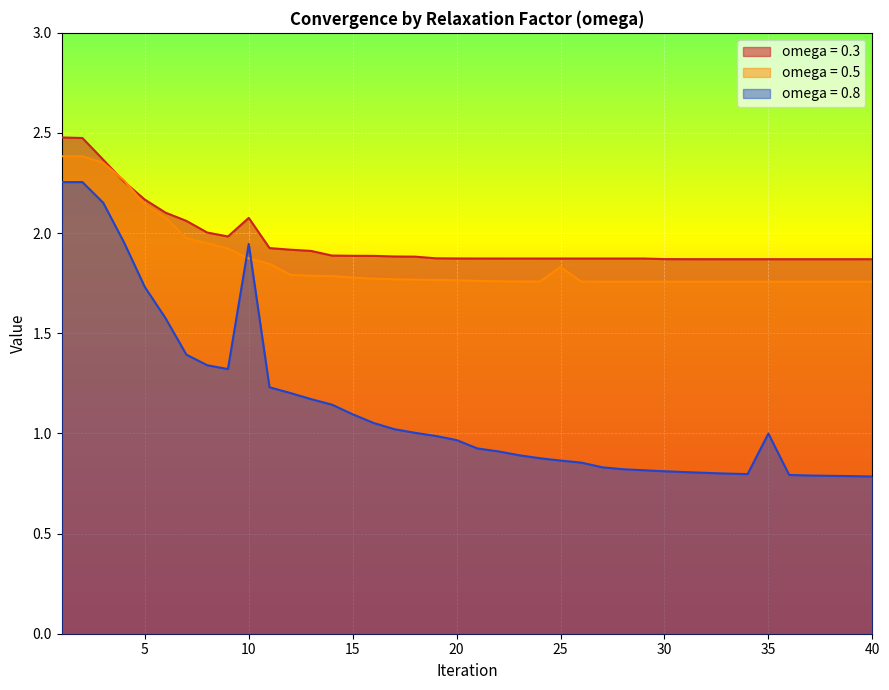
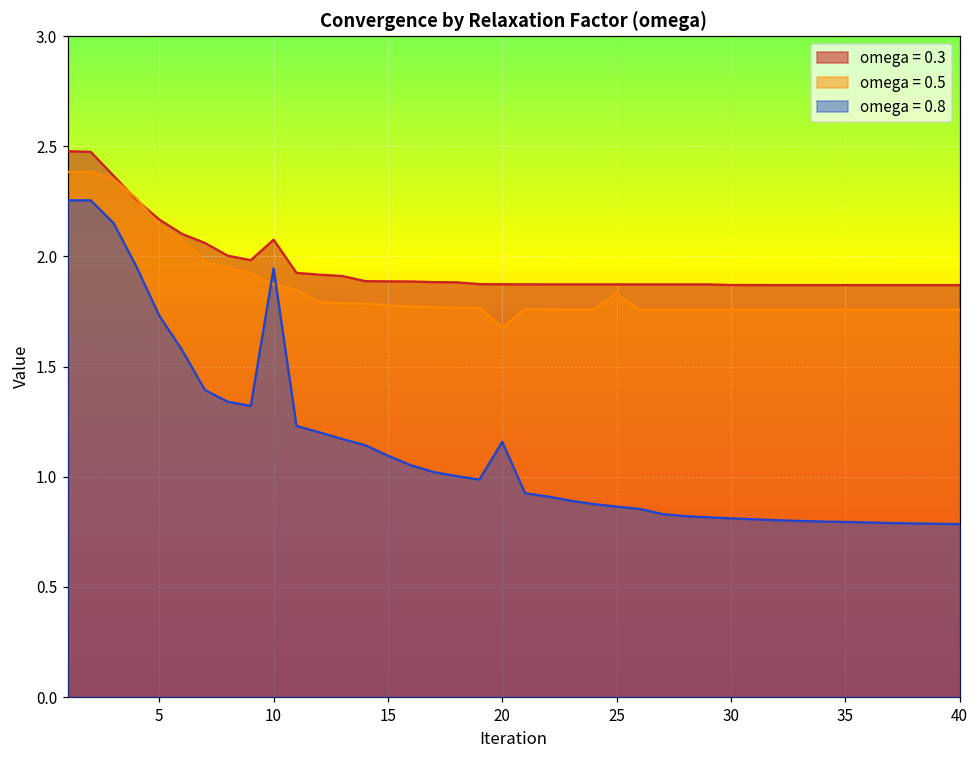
omega = 0.5, 20: 1.76 -> 1.68
omega = 0.8, 20: 0.97 -> 1.16
omega = 0.8, 35: 1.00 -> 0.79
